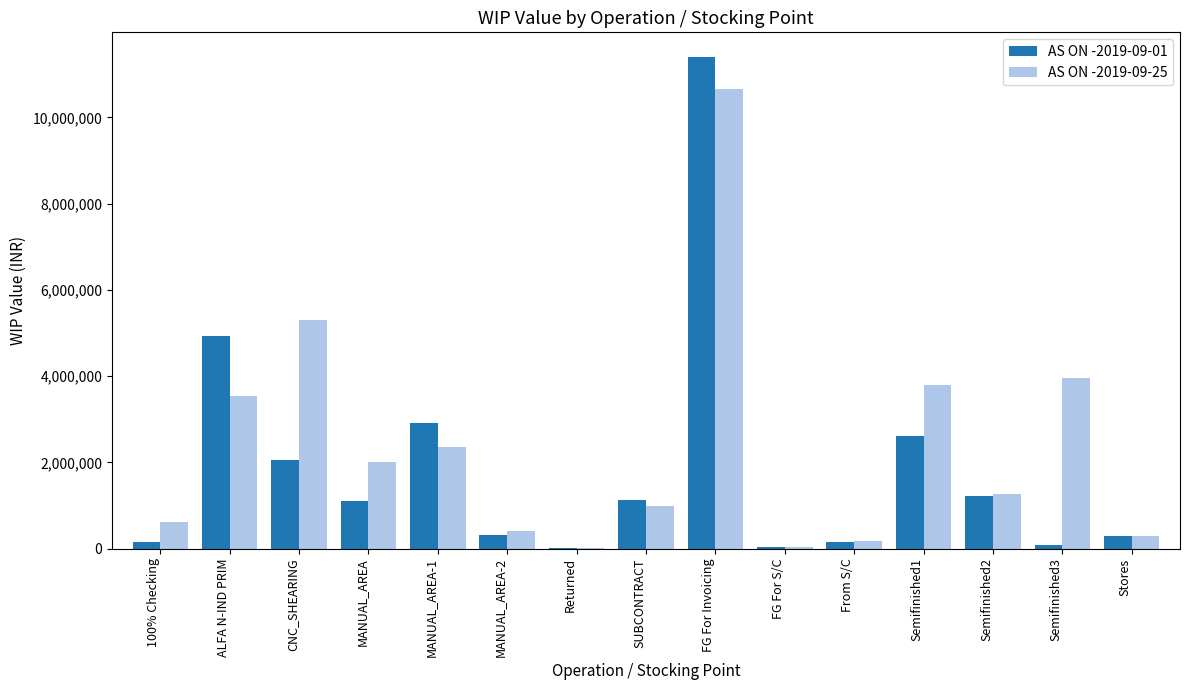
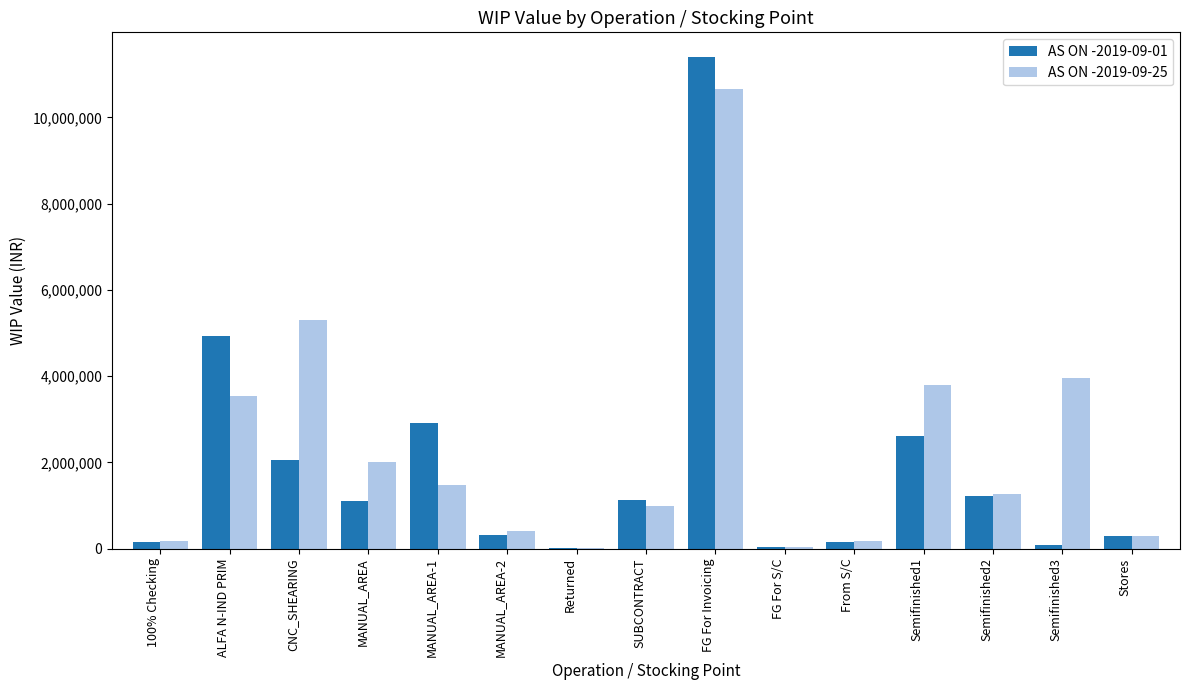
AS ON -2019-09-25, 100% Checking: 600,000 -> 200,000
AS ON -2019-09-25, MANUAL_AREA-1: 2,300,000 -> 1,500,000
